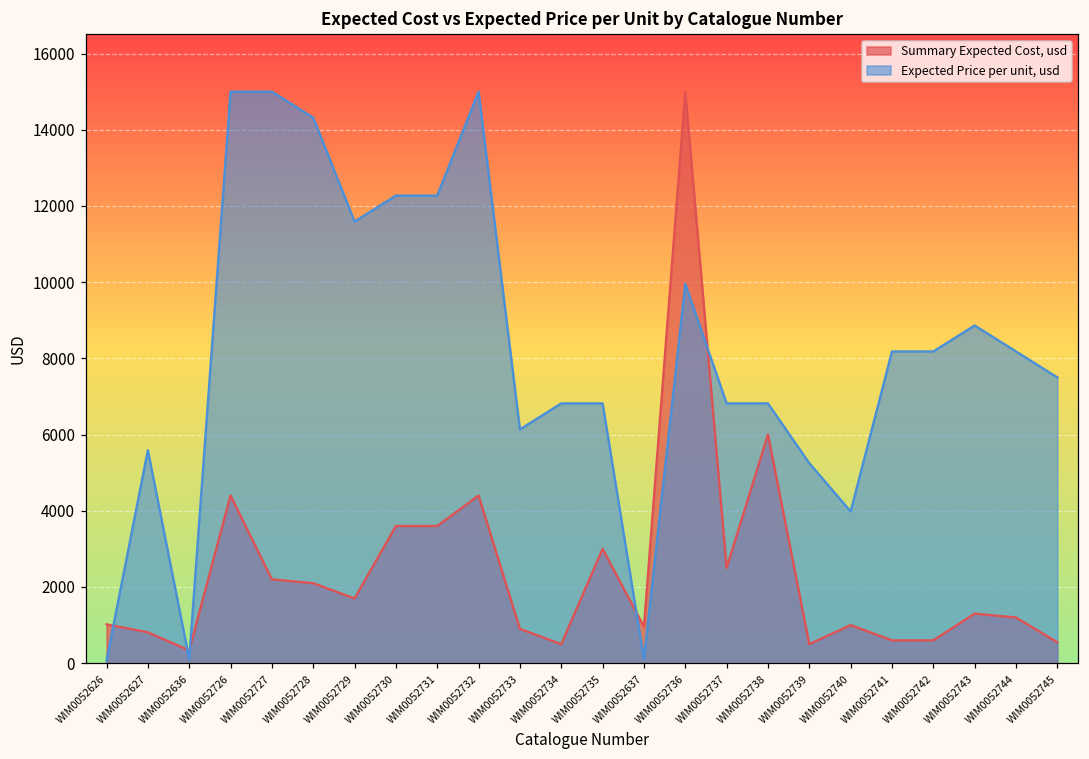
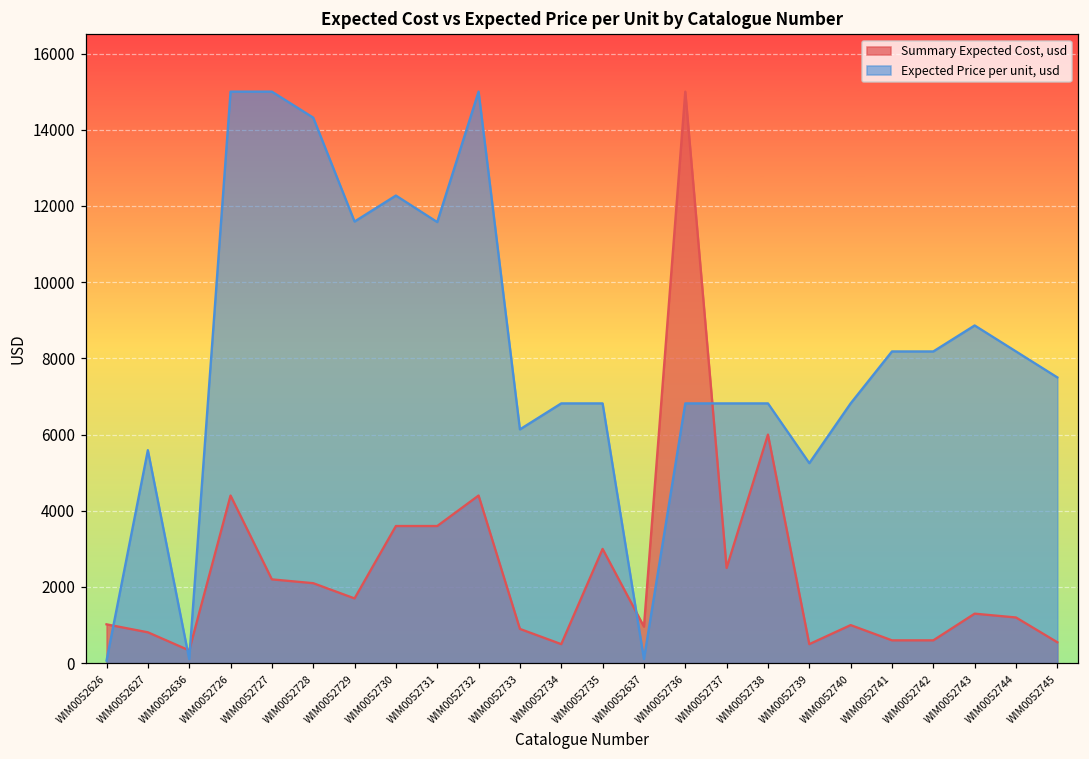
Expected Price per unit, usd, WIM0052731: 12300 -> 11600
Expected Price per unit, usd, WIM0052736: 10000 -> 6800
Expected Price per unit, usd, WIM0052740: 4000 -> 6800
